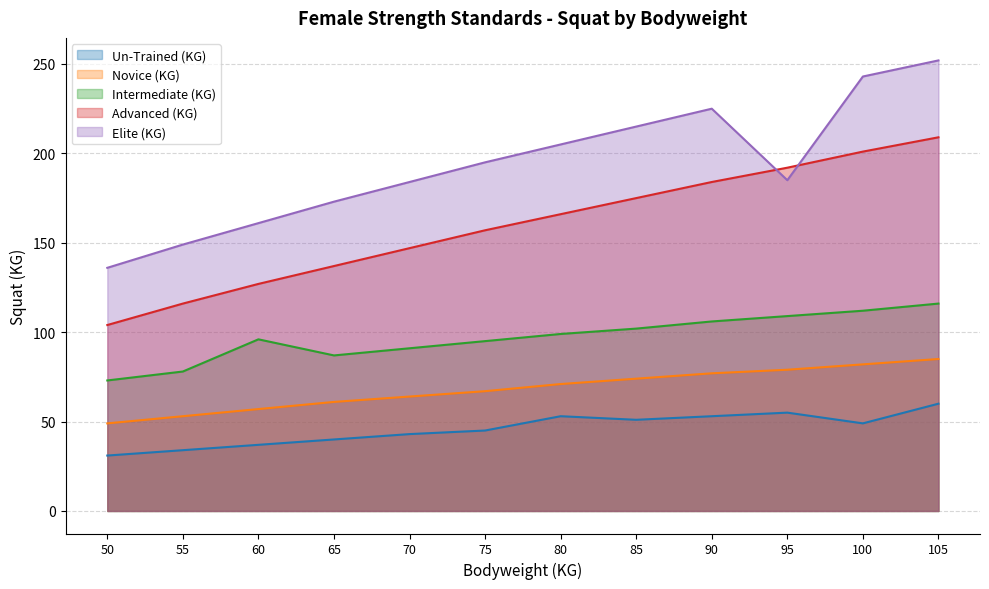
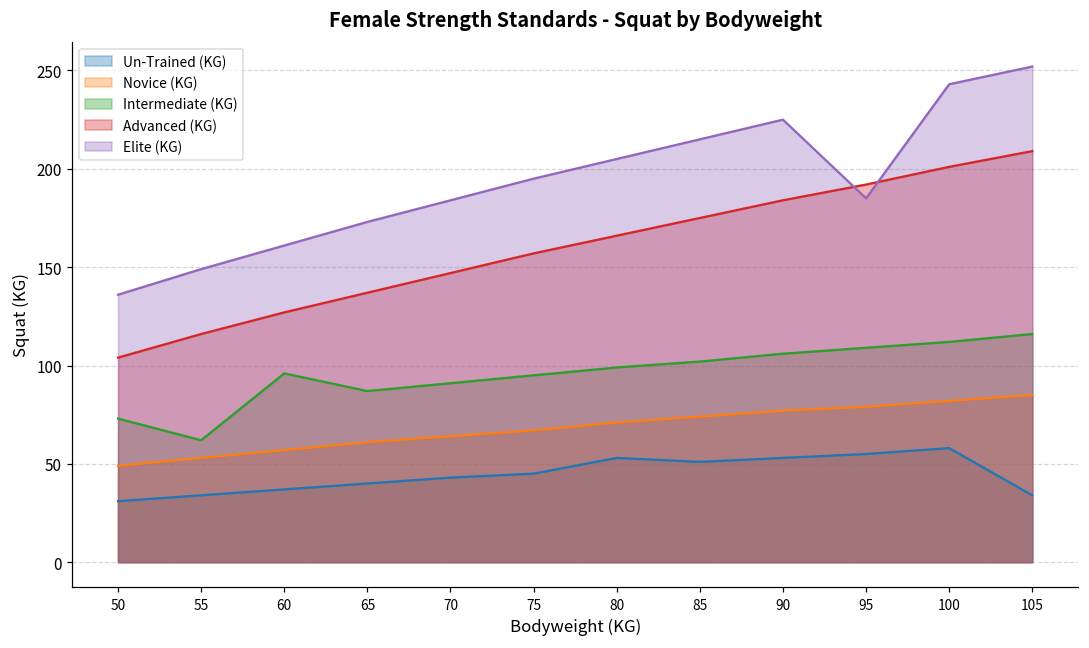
Intermediate (KG), 55: 78 -> 62
Un-Trained (KG), 100: 49 -> 58
Un-Trained (KG), 105: 60 -> 34
